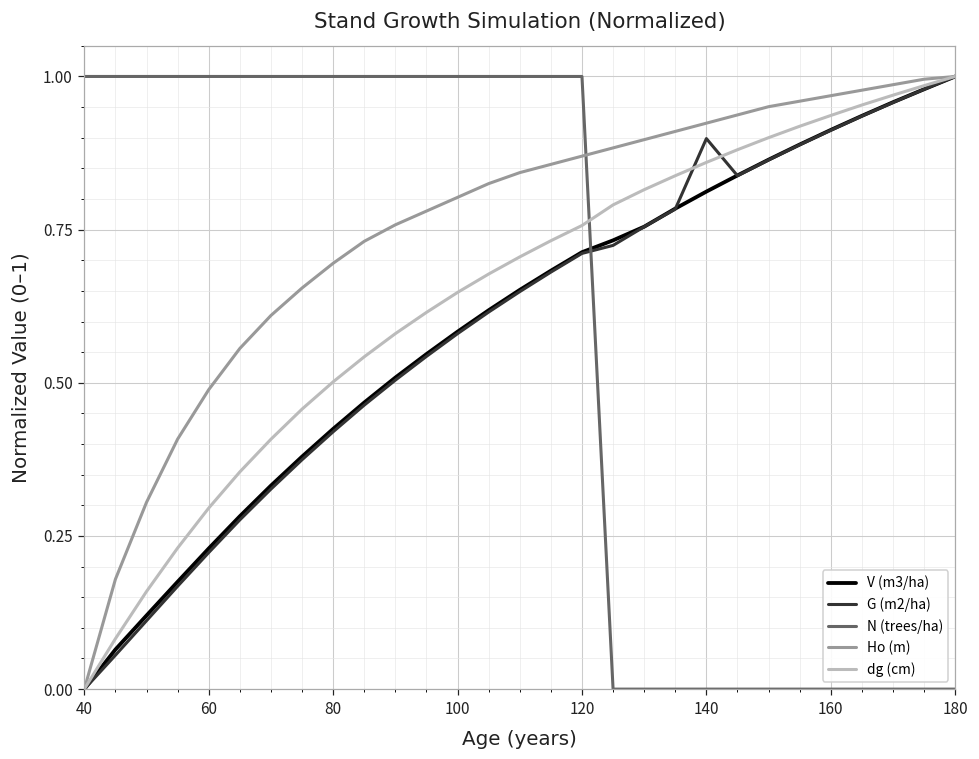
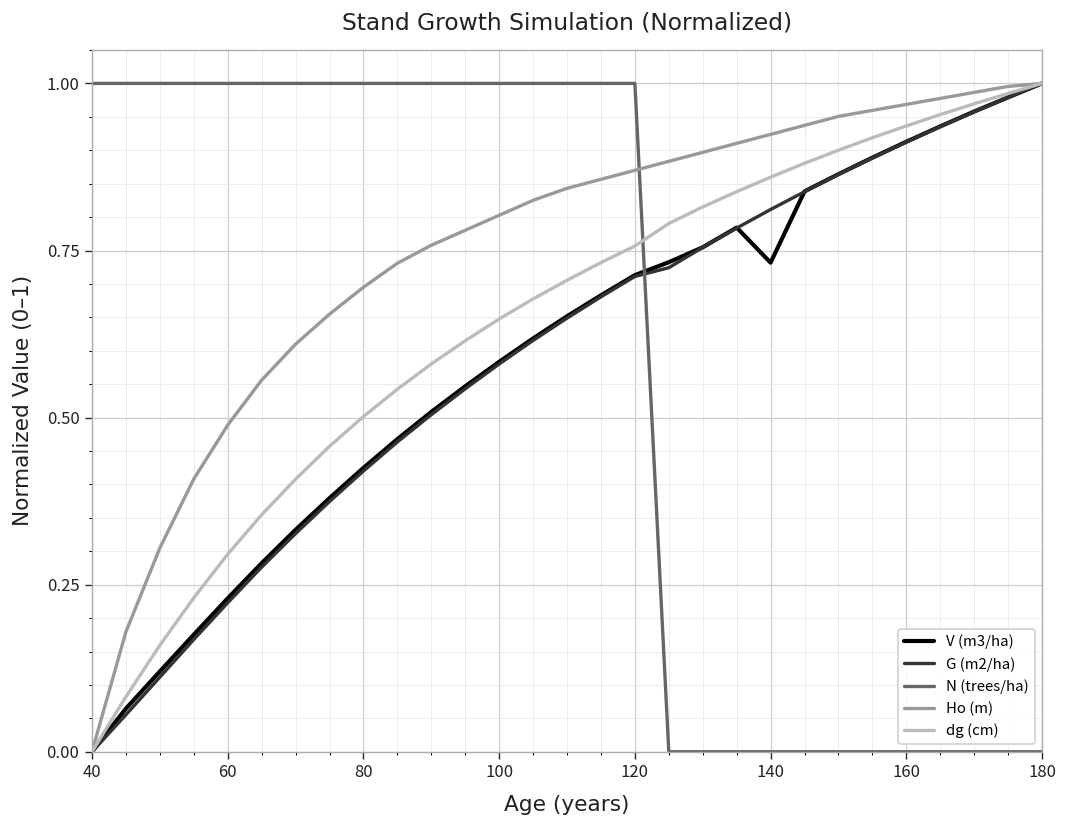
V (m3/ha), 140: 0.81 -> 0.73
G (m2/ha), 140: 0.90 -> 0.81
